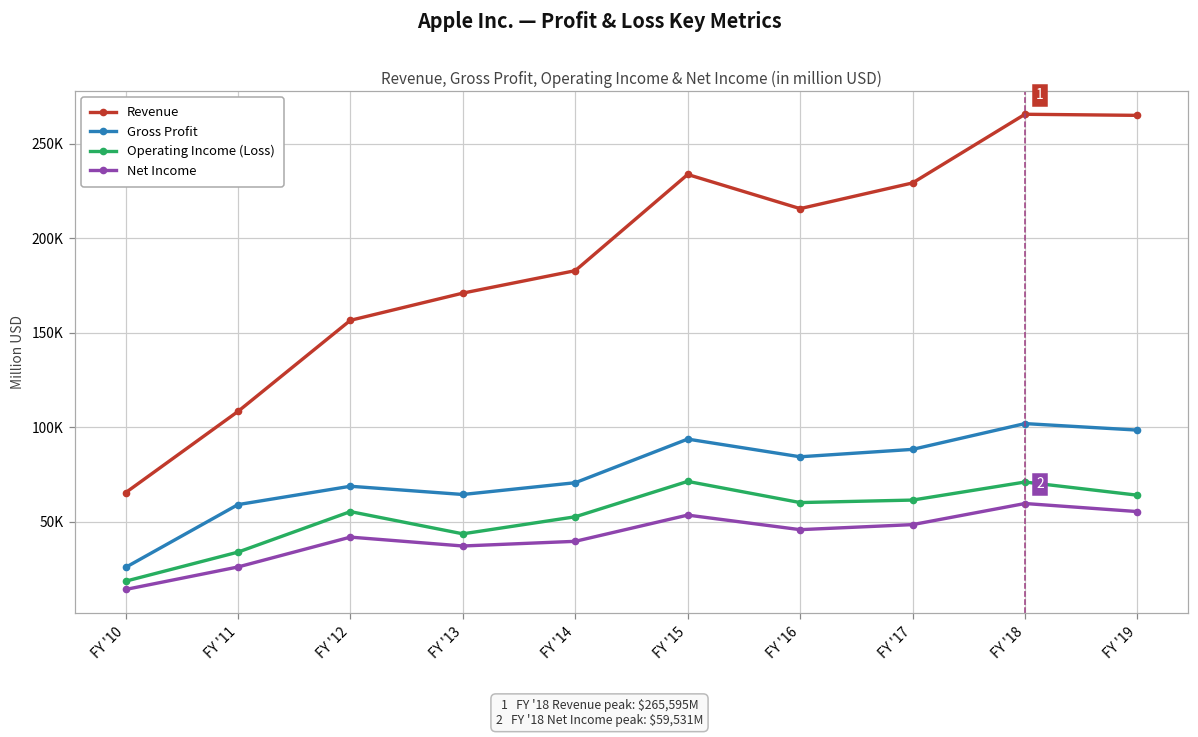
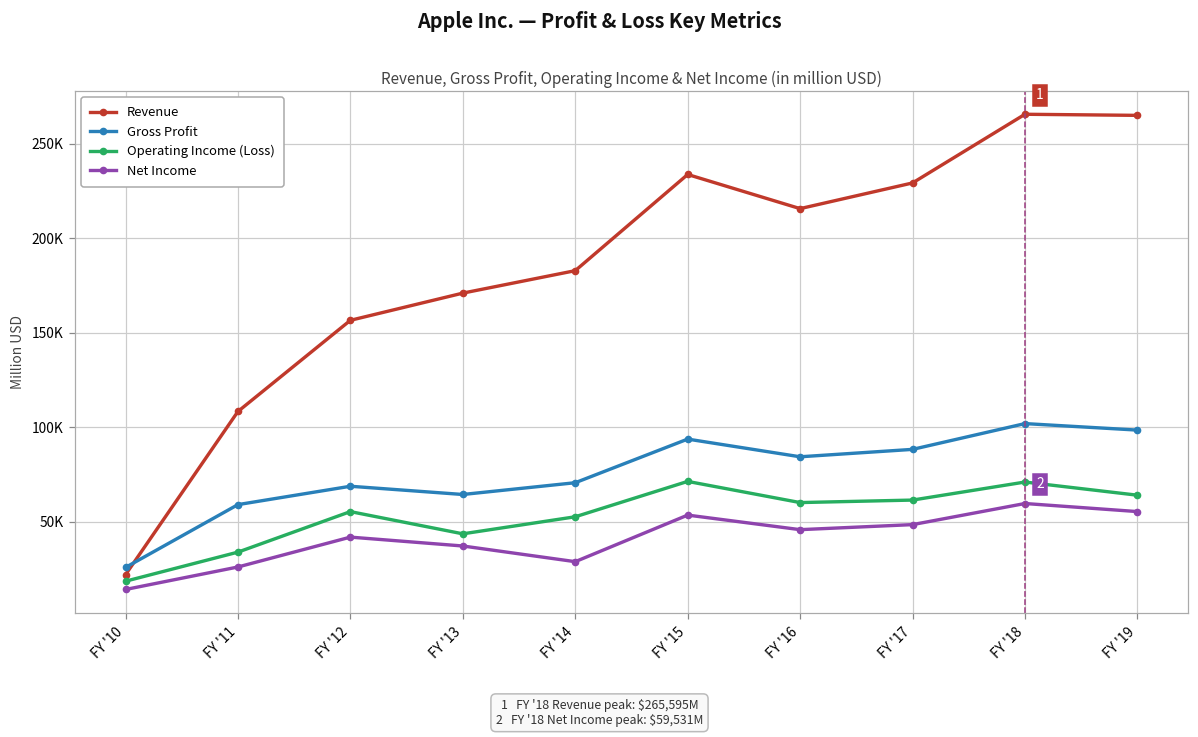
Revenue, FY '10: 65000 -> 22000
Net Income, FY '14: 40000 -> 29000
